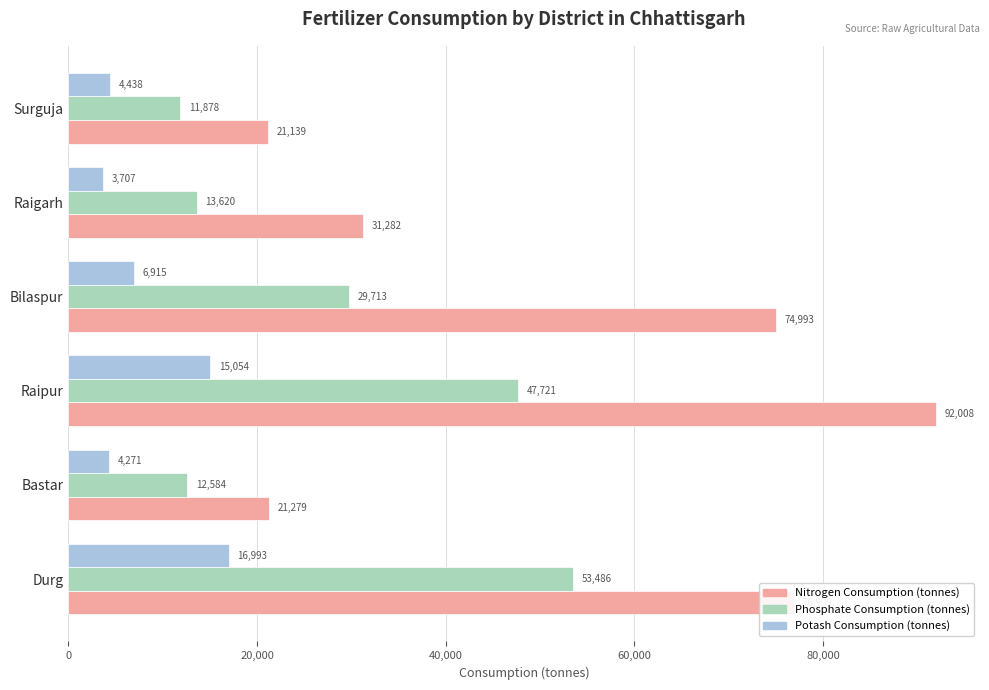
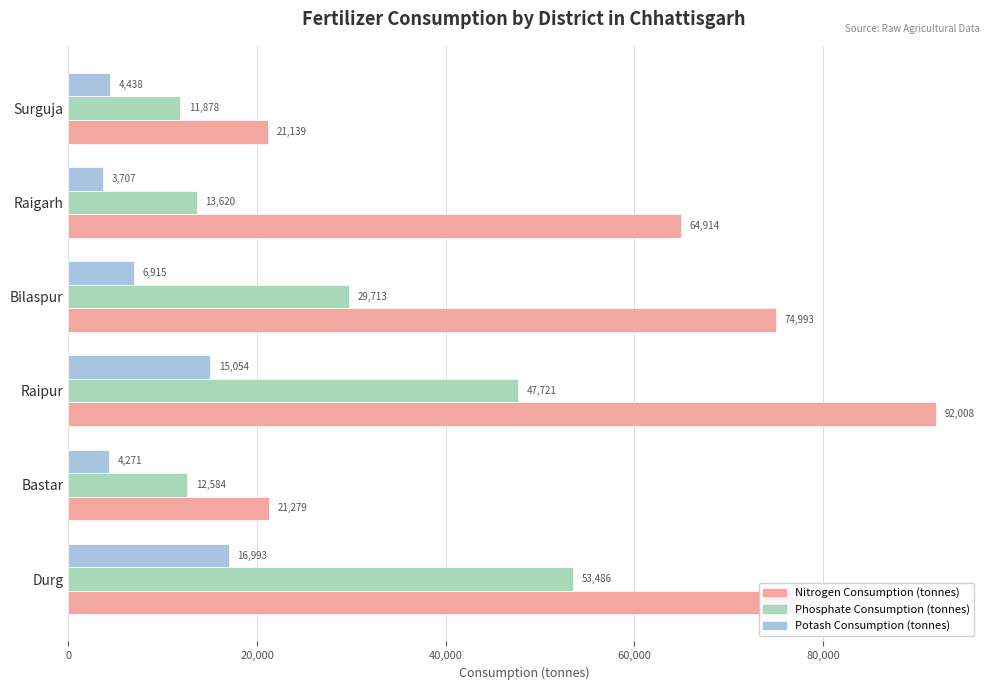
Nitrogen Consumption (tonnes), Raigarh: 31,282 -> 64,914
